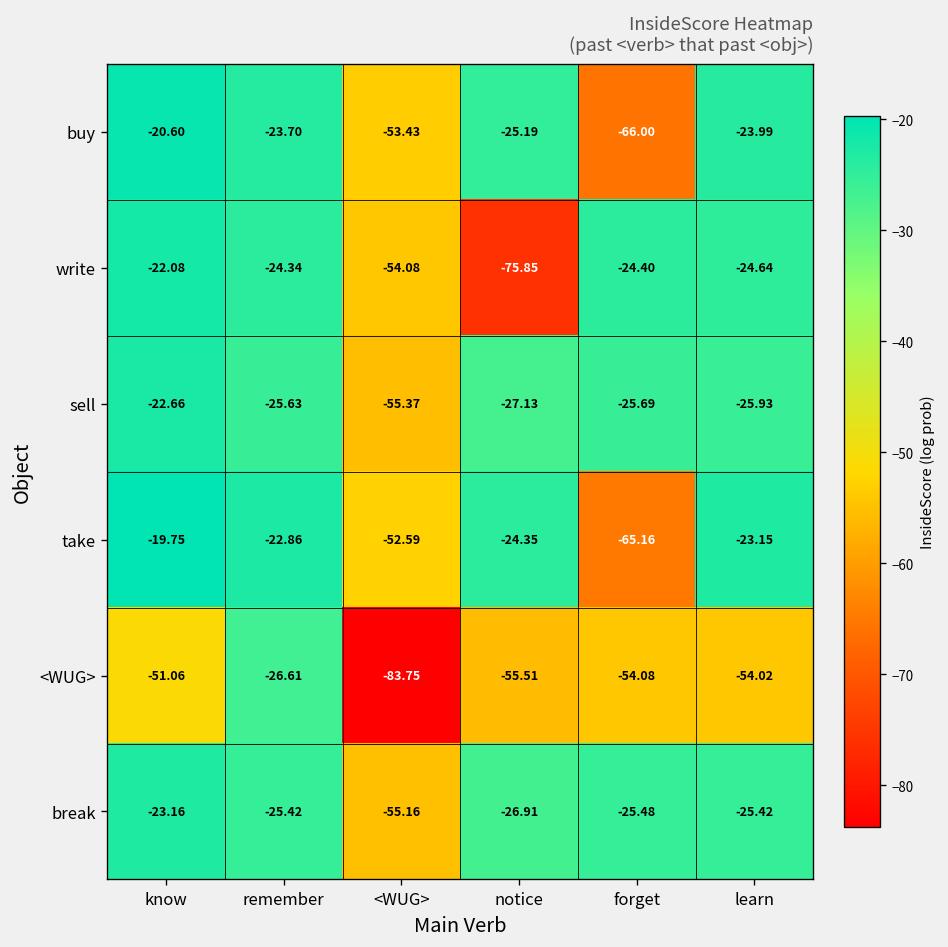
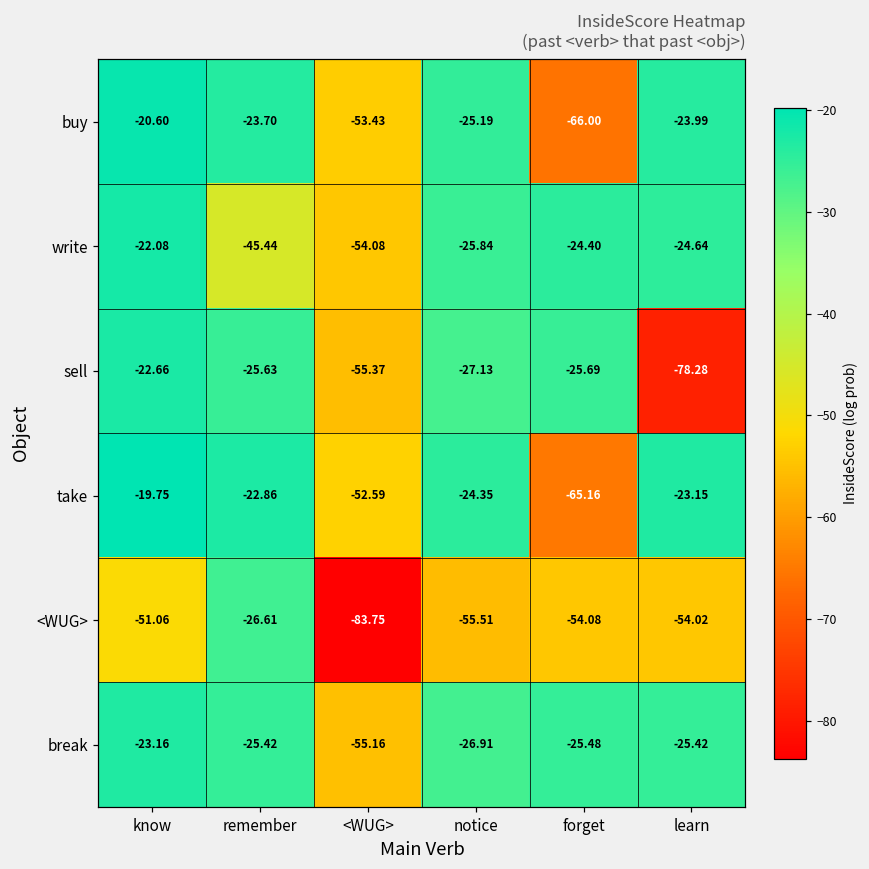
write, remember: -24.34 -> -45.44
write, notice: -75.85 -> -25.84
sell, learn: -25.93 -> -78.28
